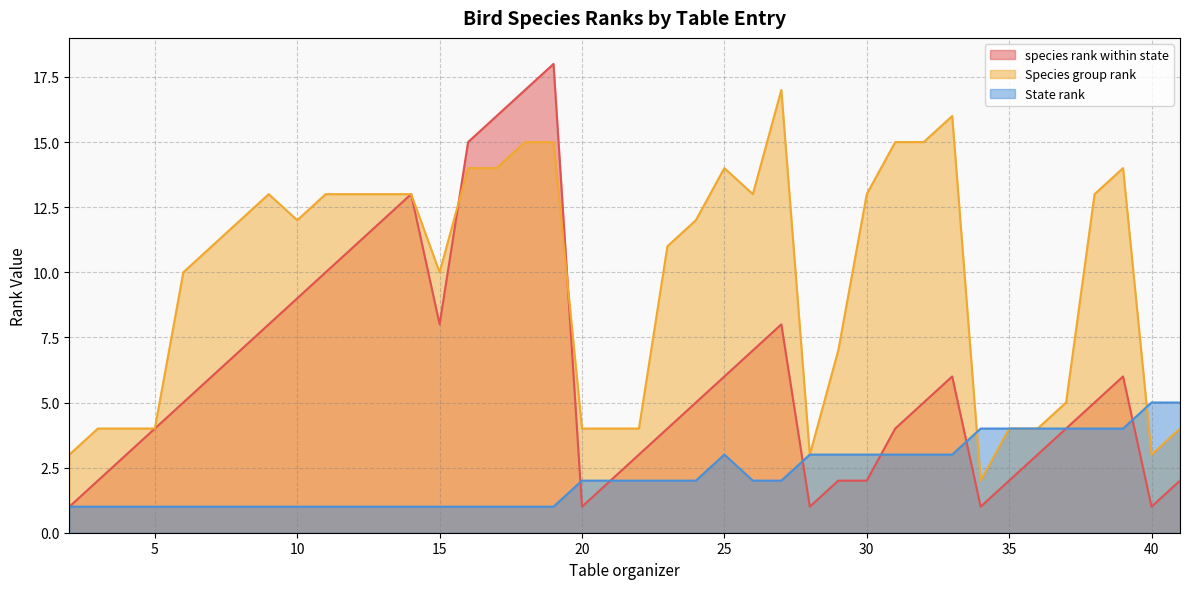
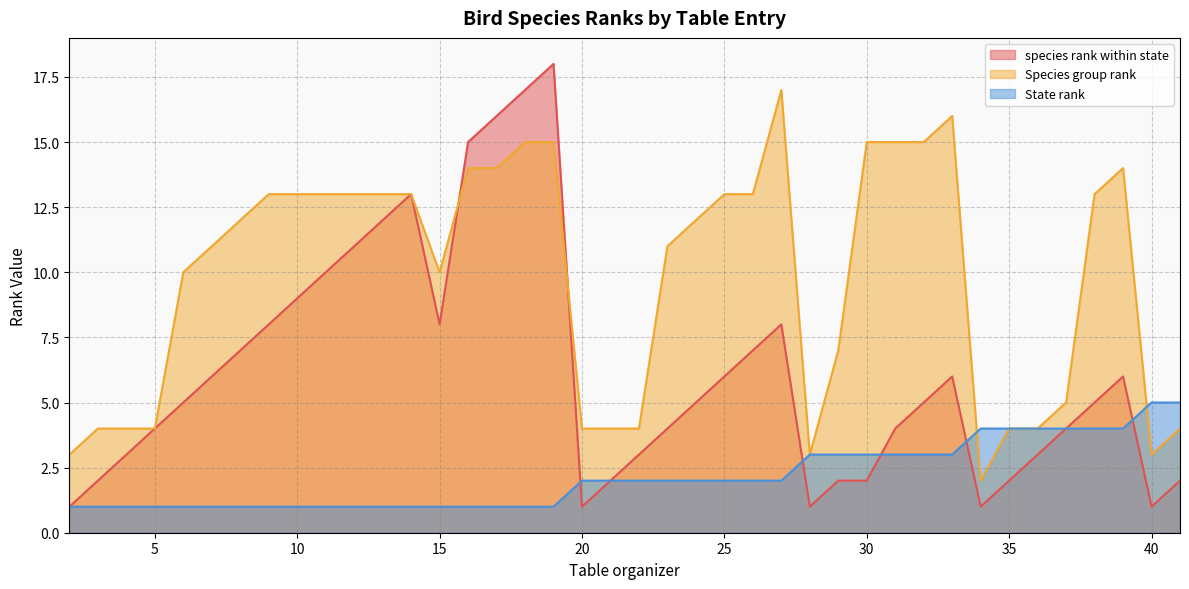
Species group rank, 10: 12 -> 13
Species group rank, 25: 14 -> 13
State rank, 25: 3 -> 2
Species group rank, 30: 13 -> 15
